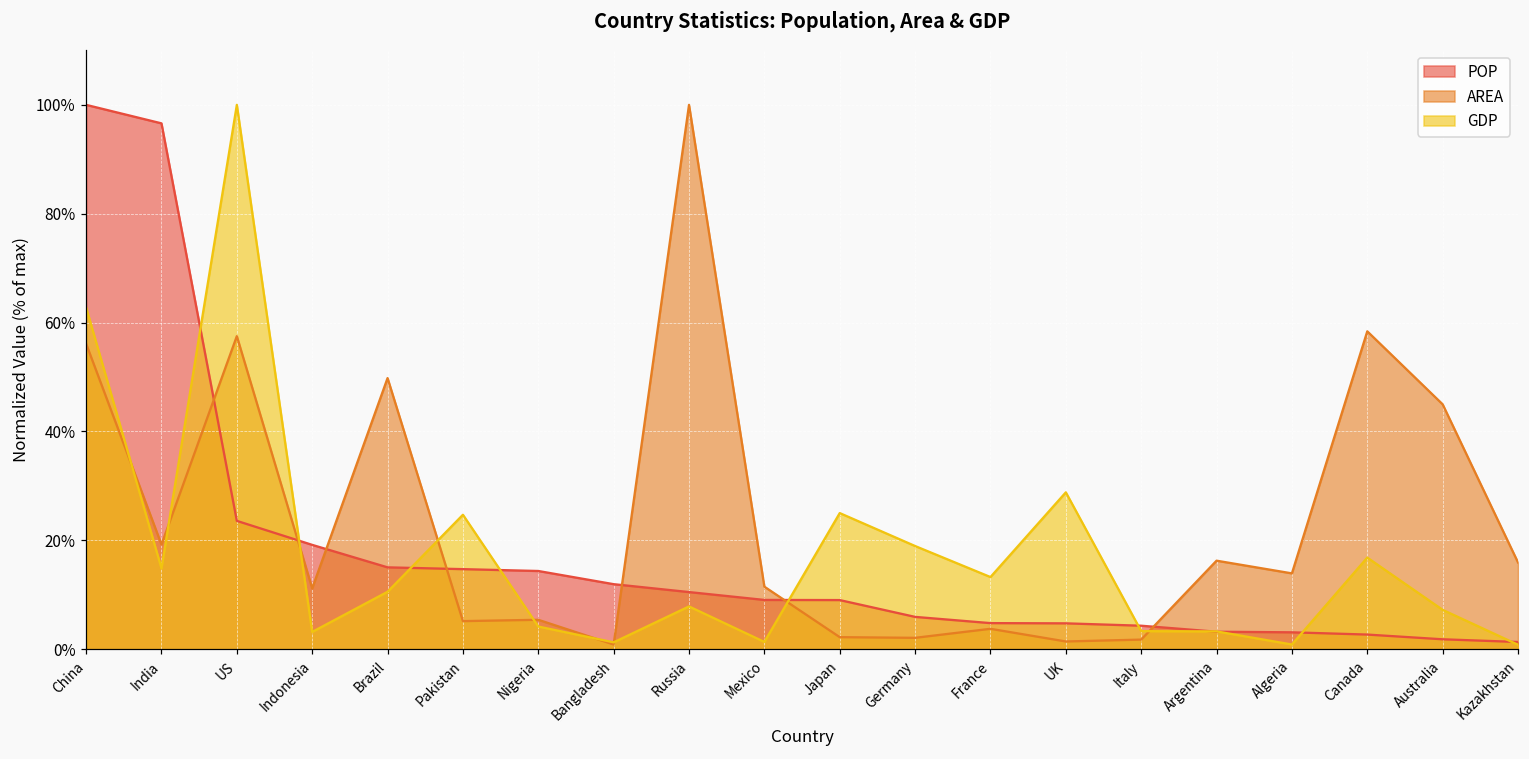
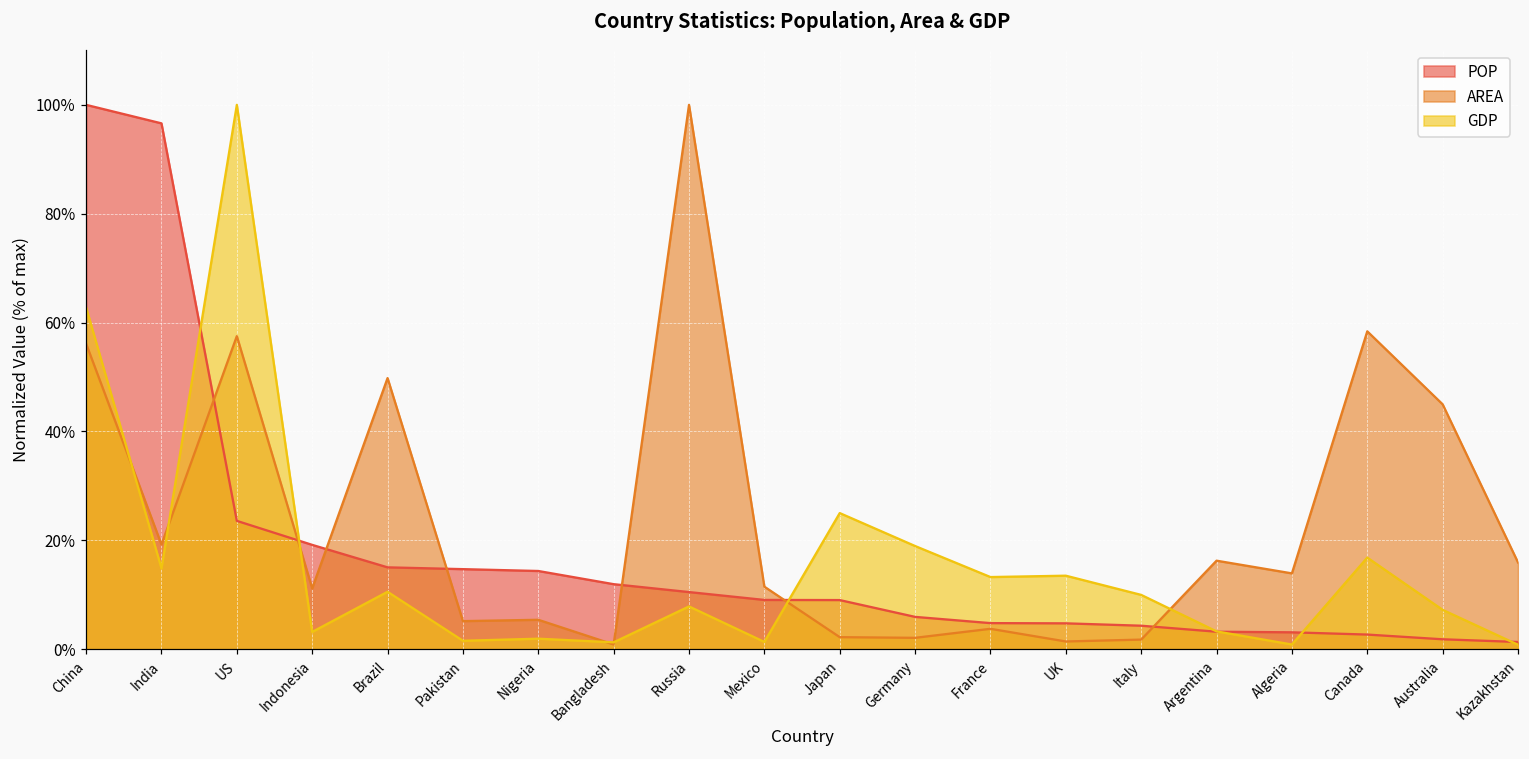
GDP, Pakistan: 25% -> 2%
GDP, Nigeria: 4% -> 2%
GDP, UK: 29% -> 14%
GDP, Italy: 3% -> 10%
